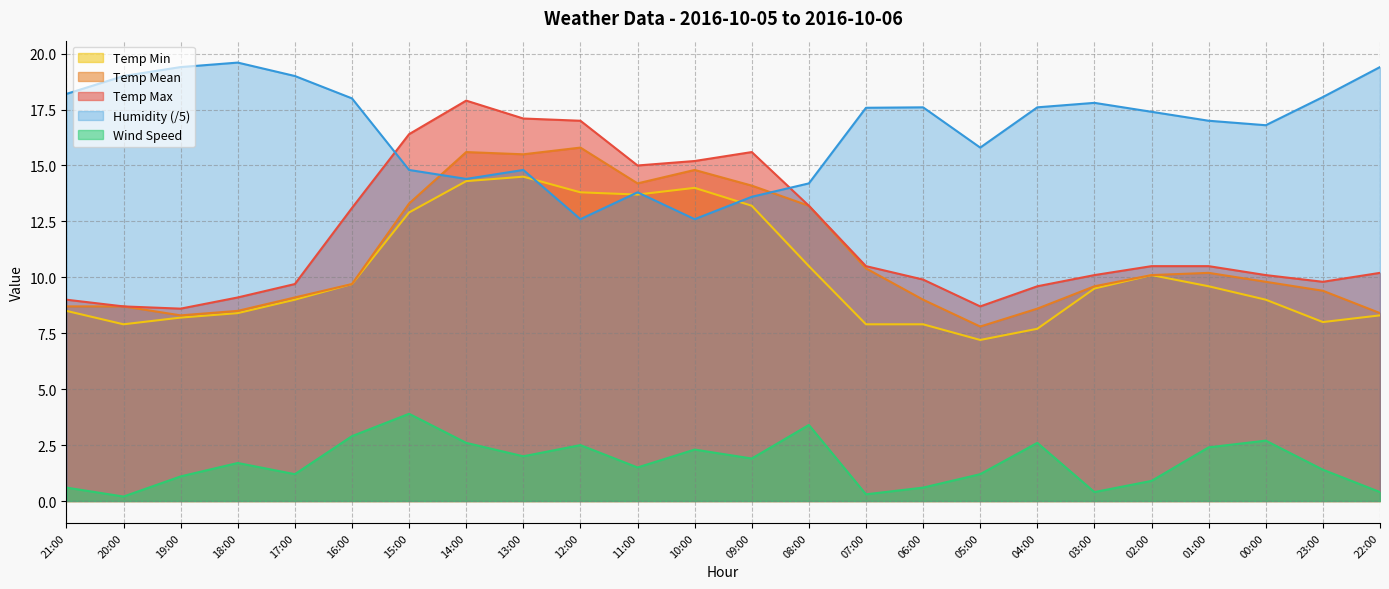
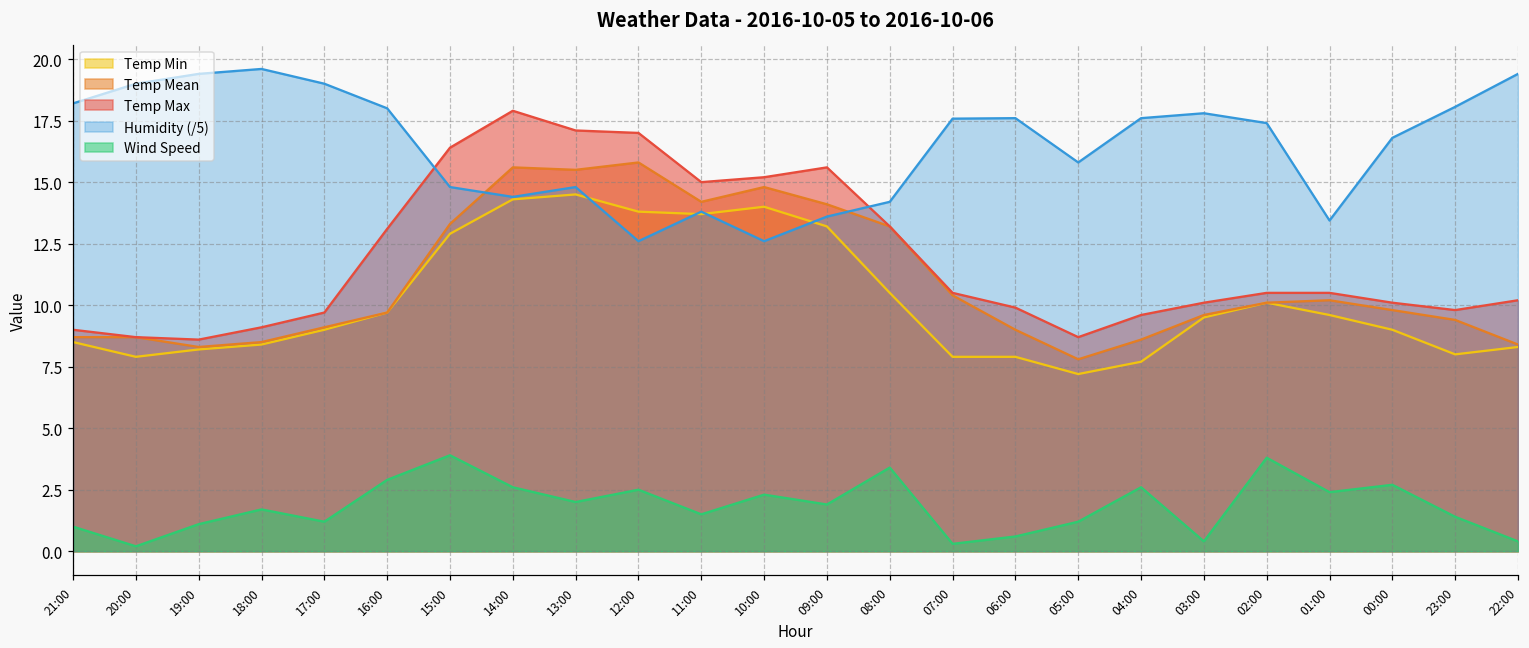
Wind Speed, 21:00: 0.6 -> 1.0
Wind Speed, 02:00: 0.9 -> 3.8
Humidity (/5), 01:00: 17.0 -> 13.4
